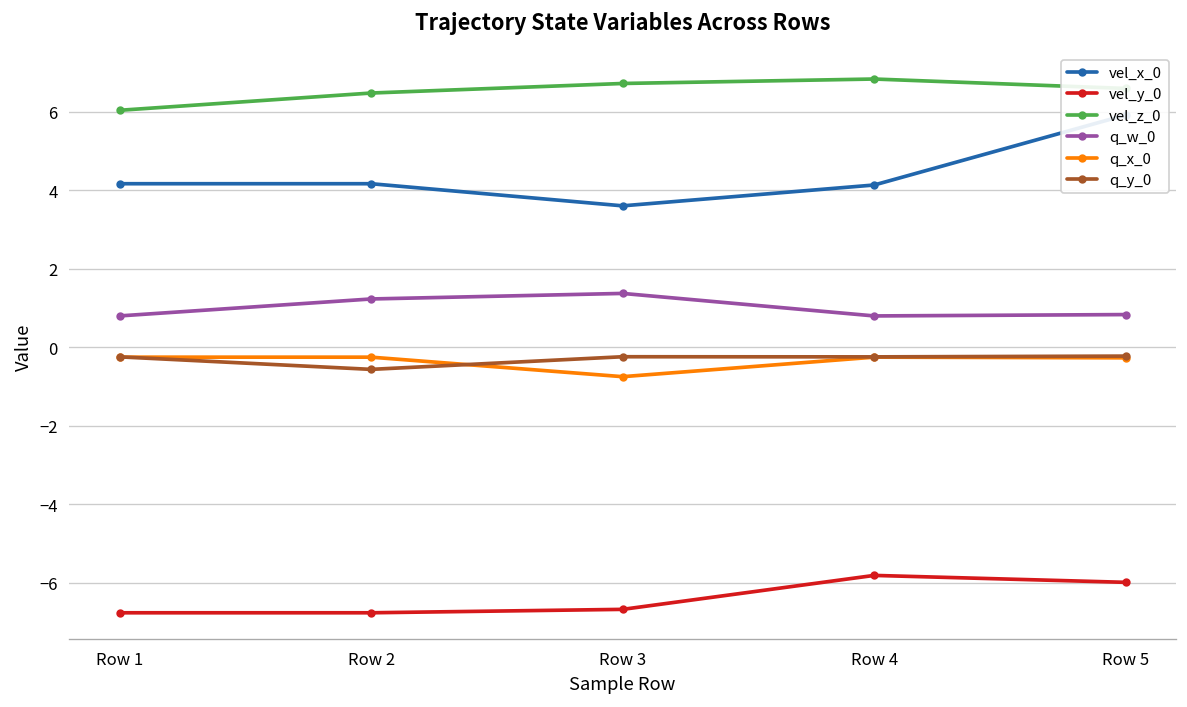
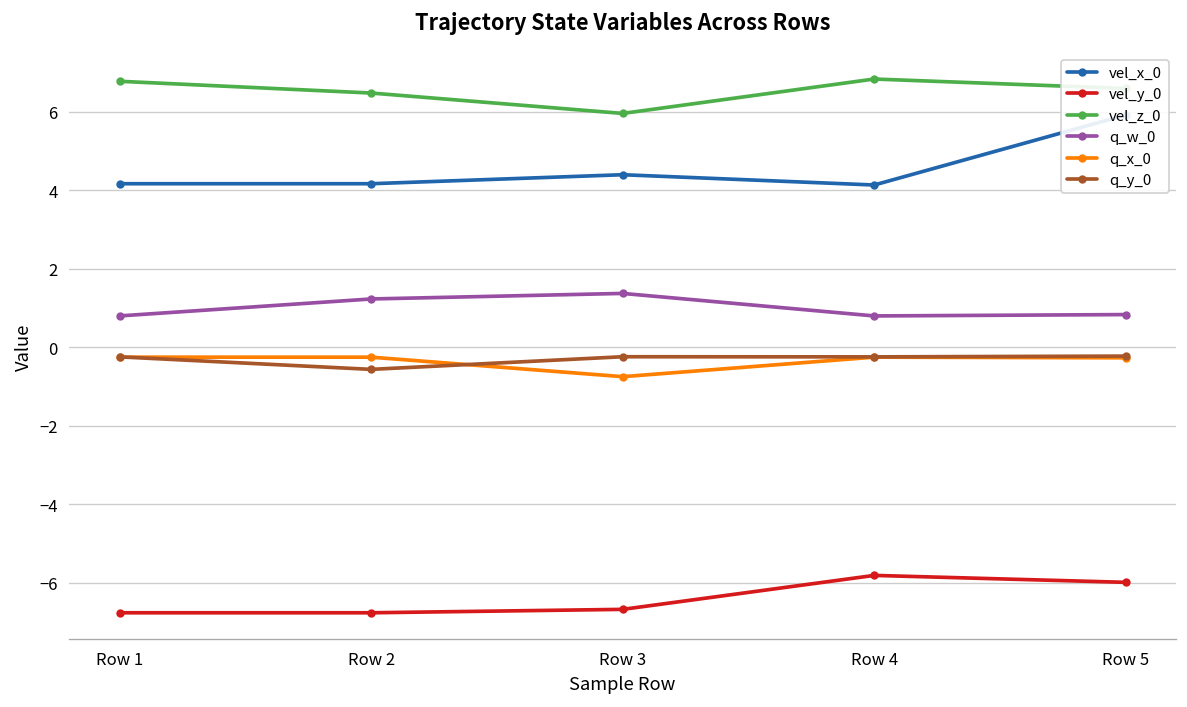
vel_z_0, Row 1: 6.0 -> 6.8
vel_x_0, Row 3: 3.6 -> 4.4
vel_z_0, Row 3: 6.7 -> 6.0
